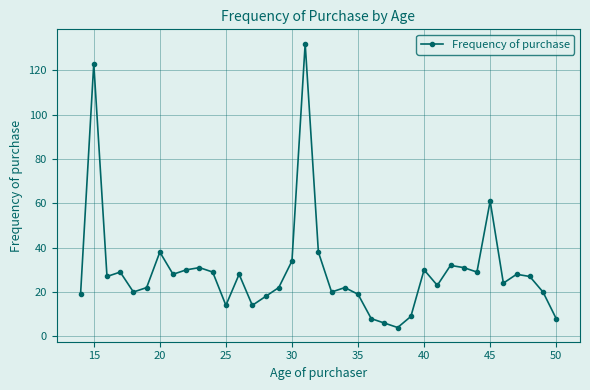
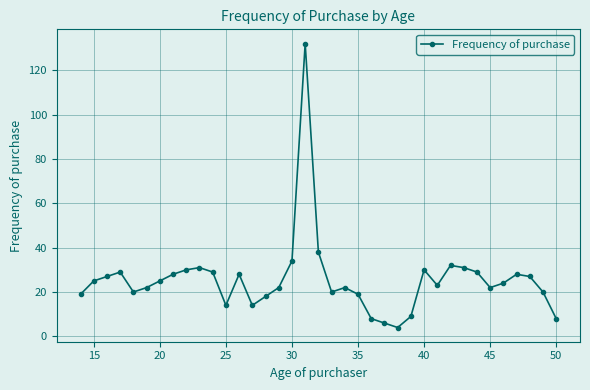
15: 123 -> 25
20: 38 -> 25
45: 61 -> 22
